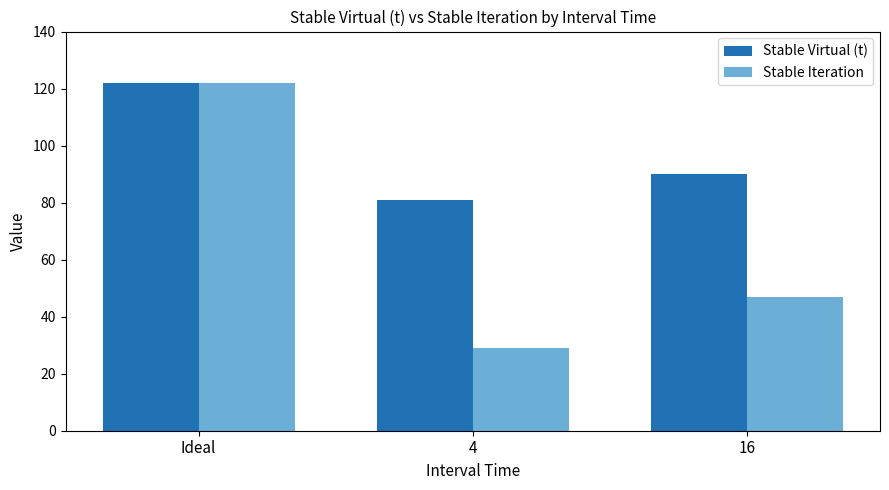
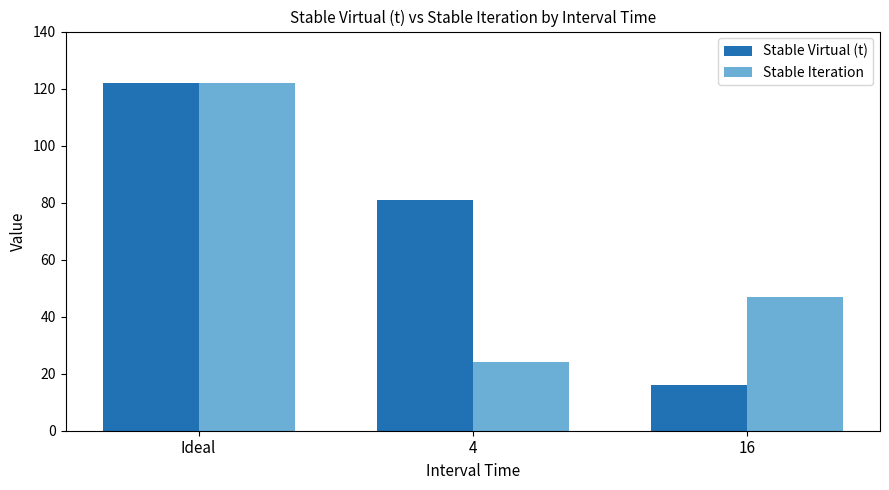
Stable Iteration, 4: 29 -> 24
Stable Virtual (t), 16: 90 -> 16
